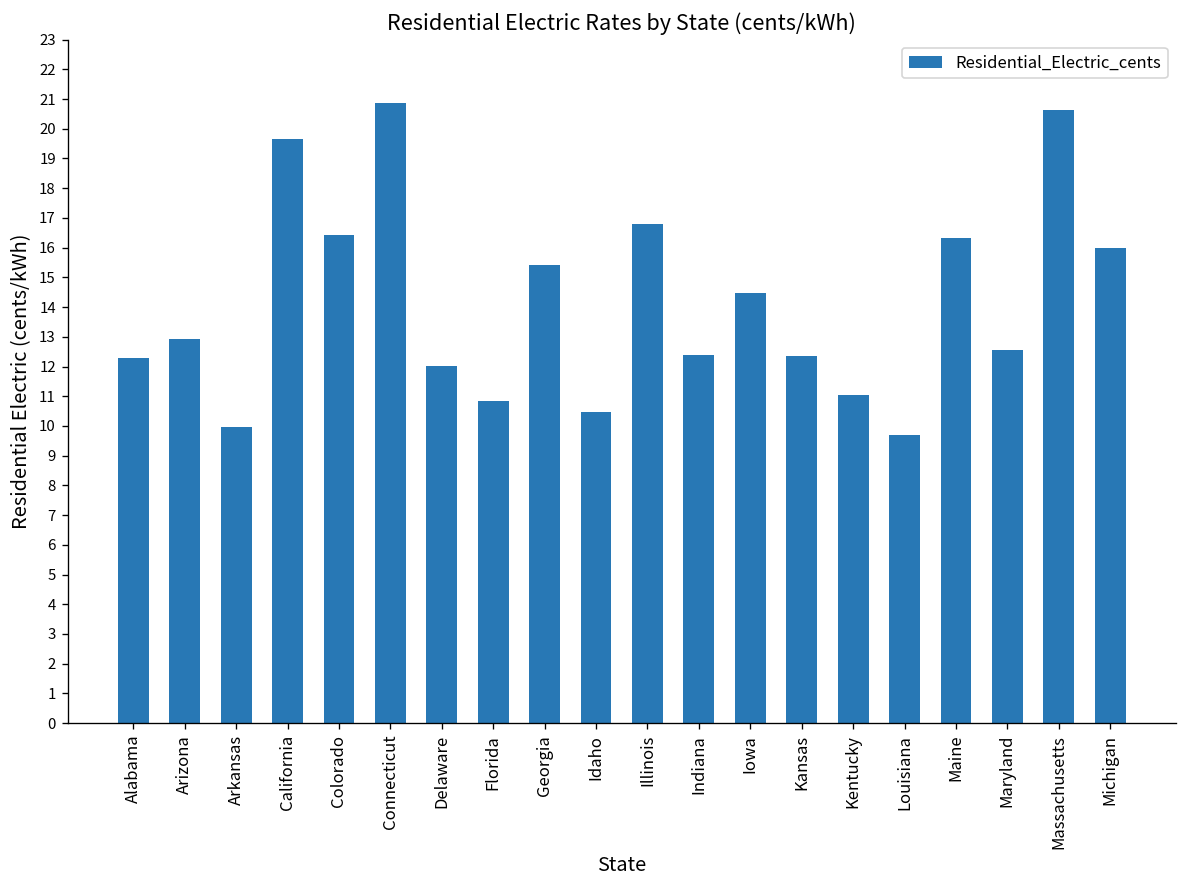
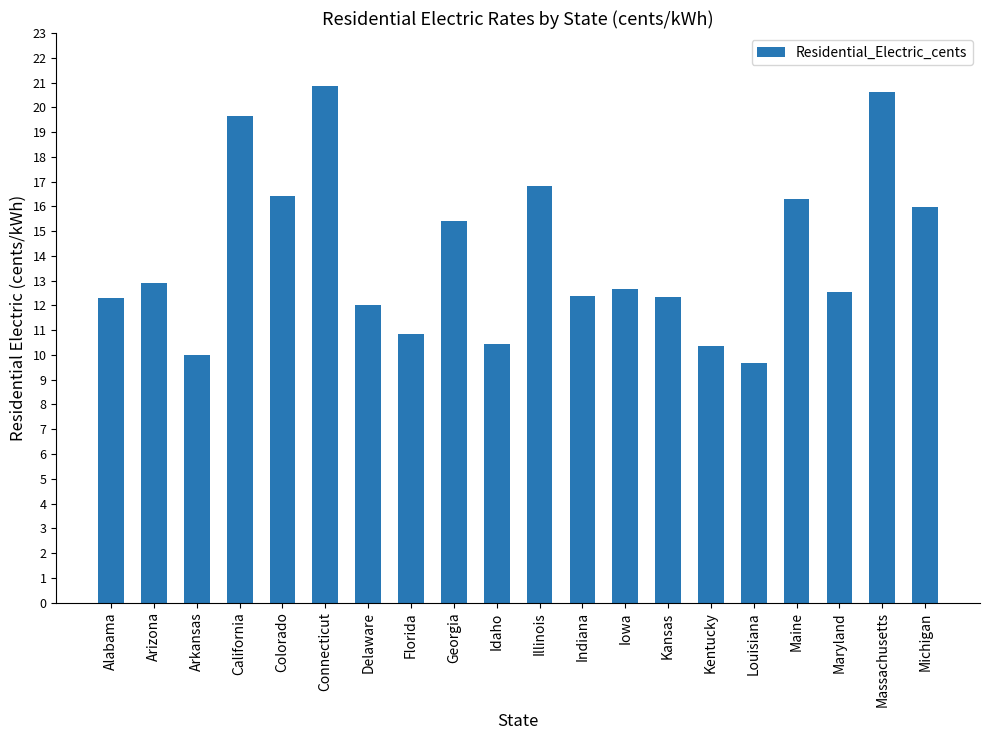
Iowa: 14.5 -> 12.7
Kentucky: 11.0 -> 10.4
